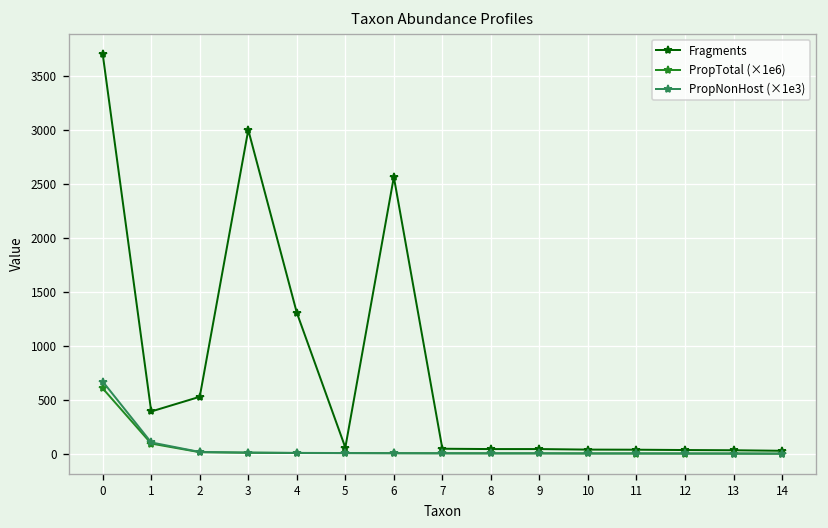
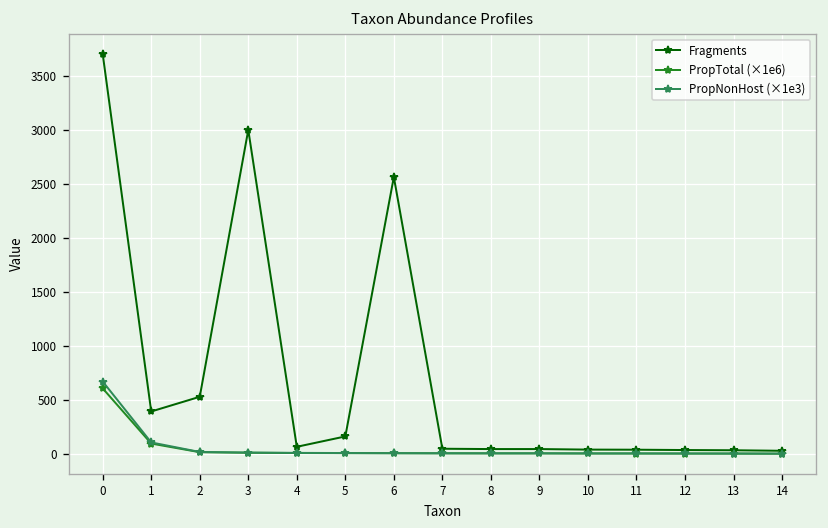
Fragments, 4: 1300 -> 100
Fragments, 5: 100 -> 200
